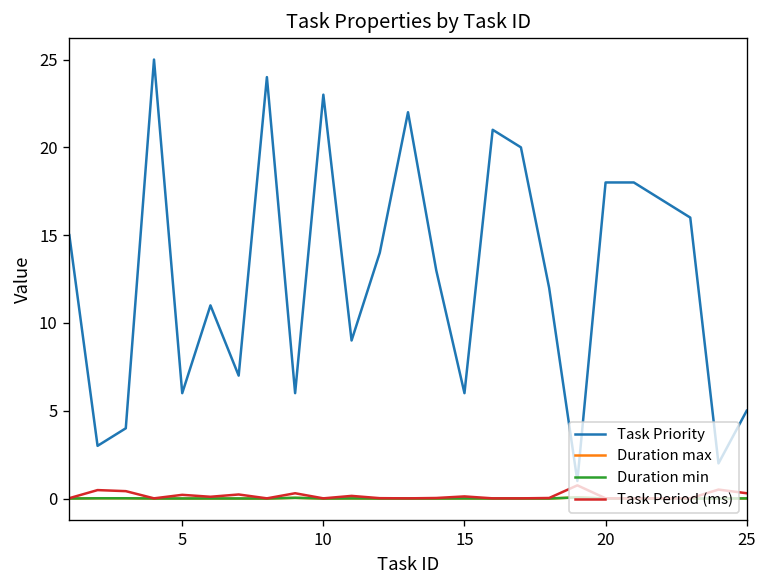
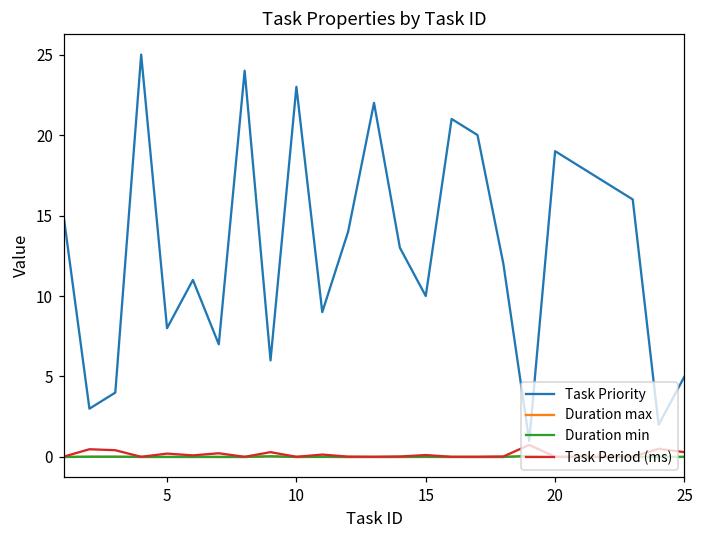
Task Priority, 5: 6 -> 8
Task Priority, 15: 6 -> 10
Task Priority, 20: 18 -> 19
